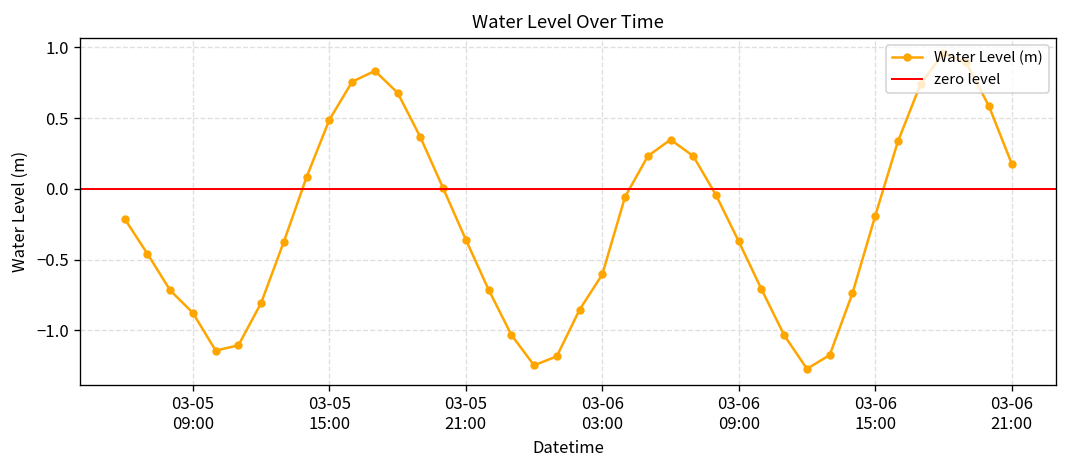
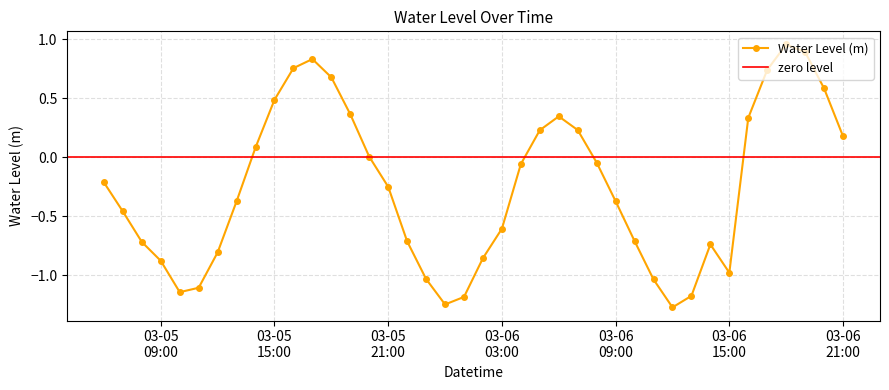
03-05 21:00: -0.36 -> -0.25
03-06 15:00: -0.19 -> -0.98
